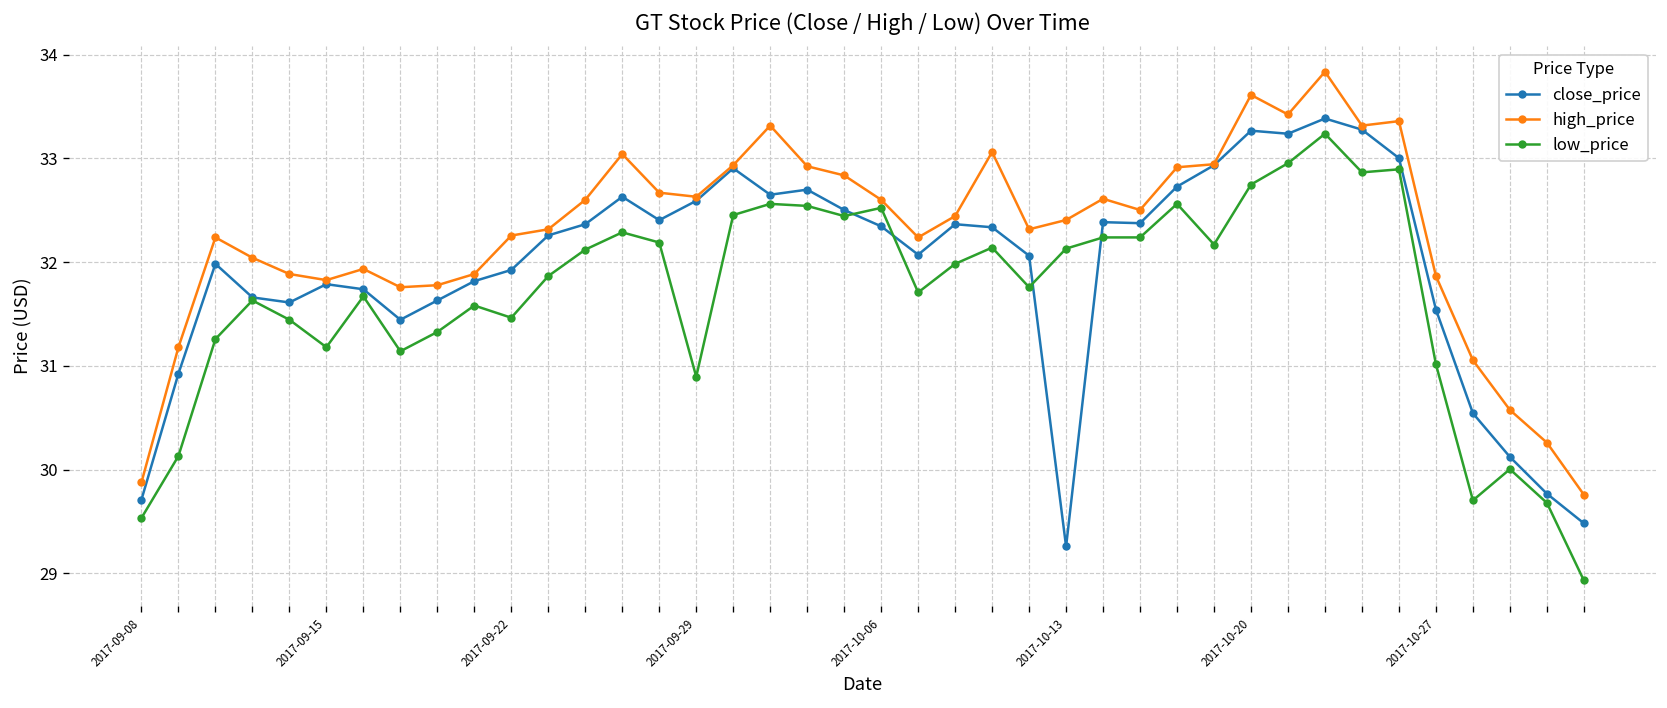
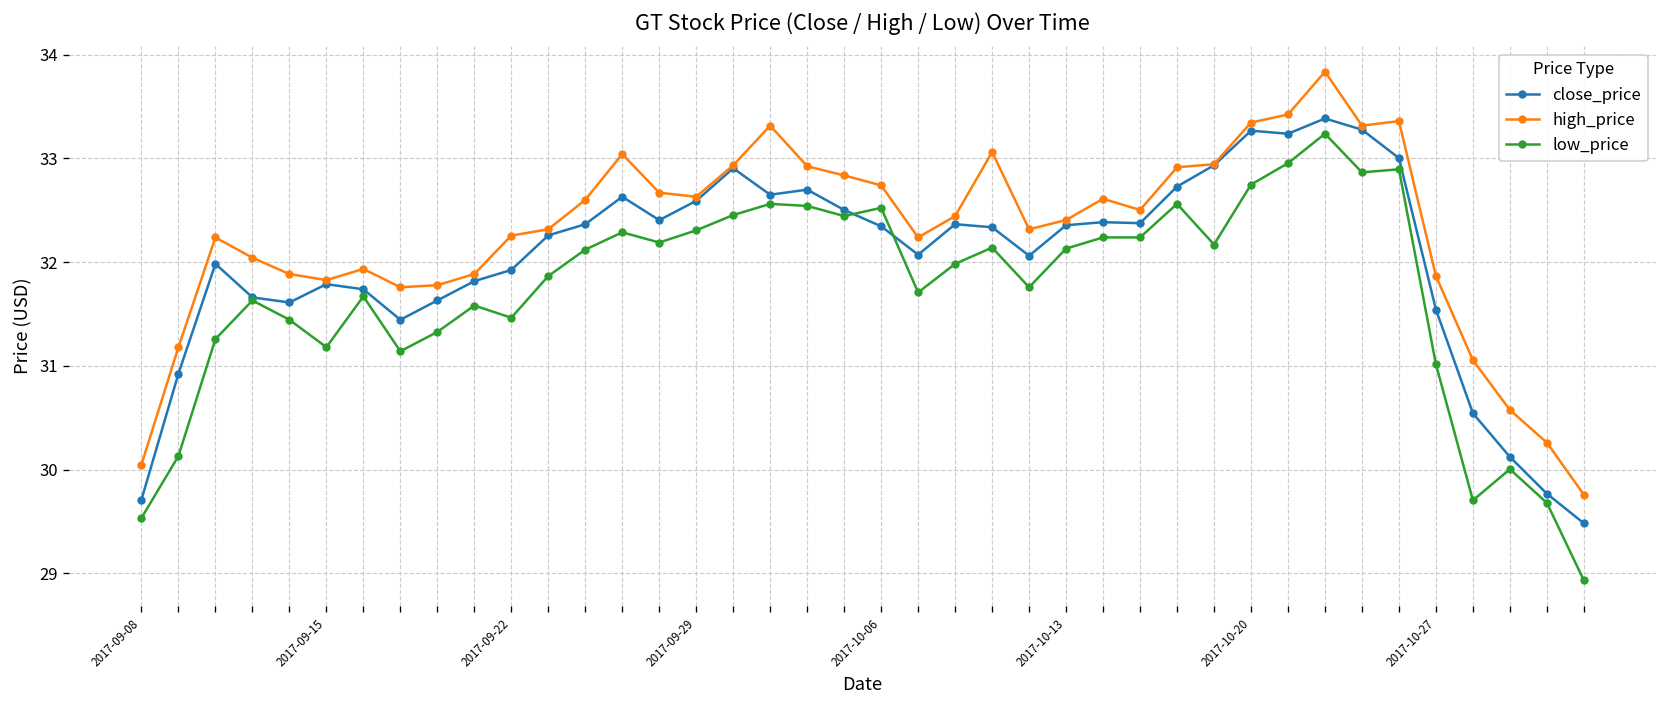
high_price, 2017-09-08: 29.9 -> 30.0
low_price, 2017-09-29: 30.9 -> 32.3
high_price, 2017-10-06: 32.6 -> 32.7
close_price, 2017-10-13: 29.3 -> 32.4
high_price, 2017-10-20: 33.6 -> 33.3
